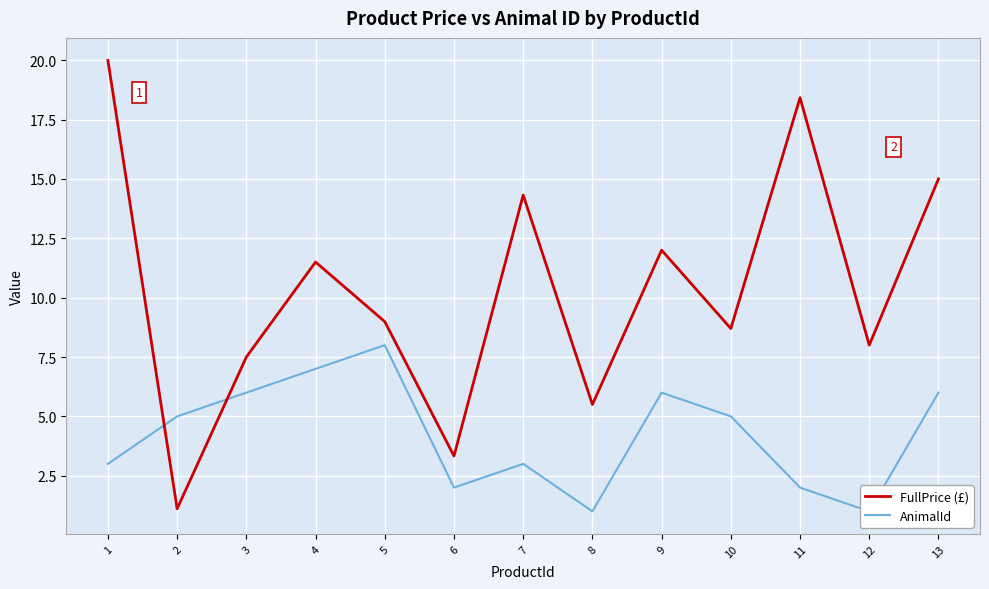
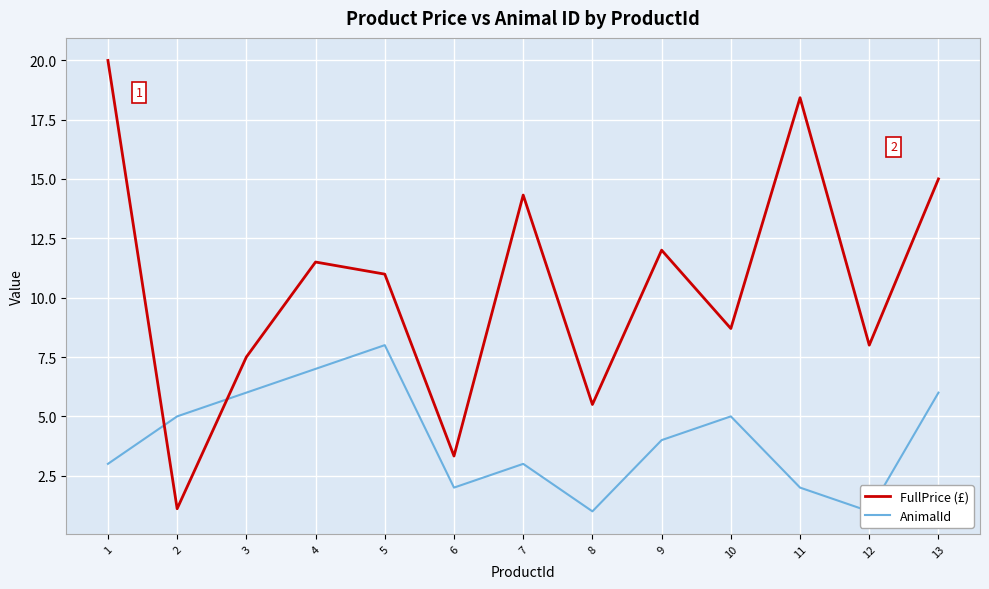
FullPrice (£), 5: 9.0 -> 11.0
AnimalId, 9: 6 -> 4
